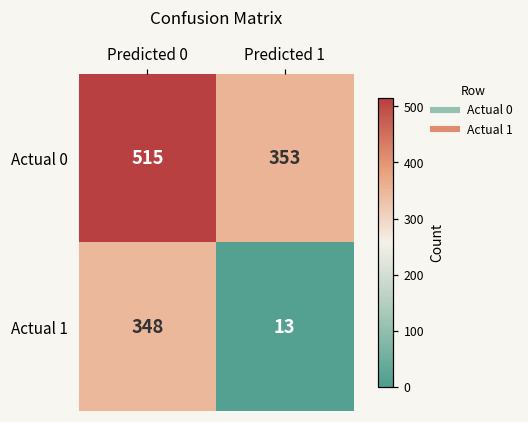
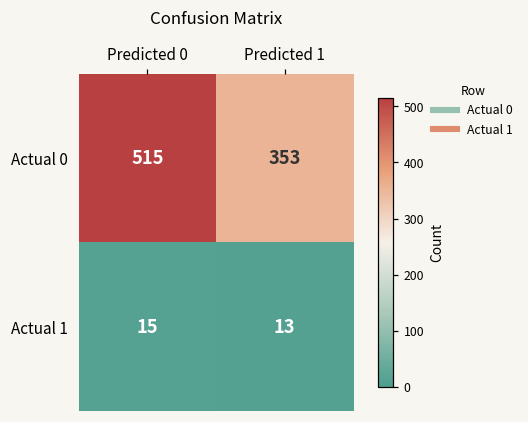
Actual 1, Predicted 0: 348 -> 15
